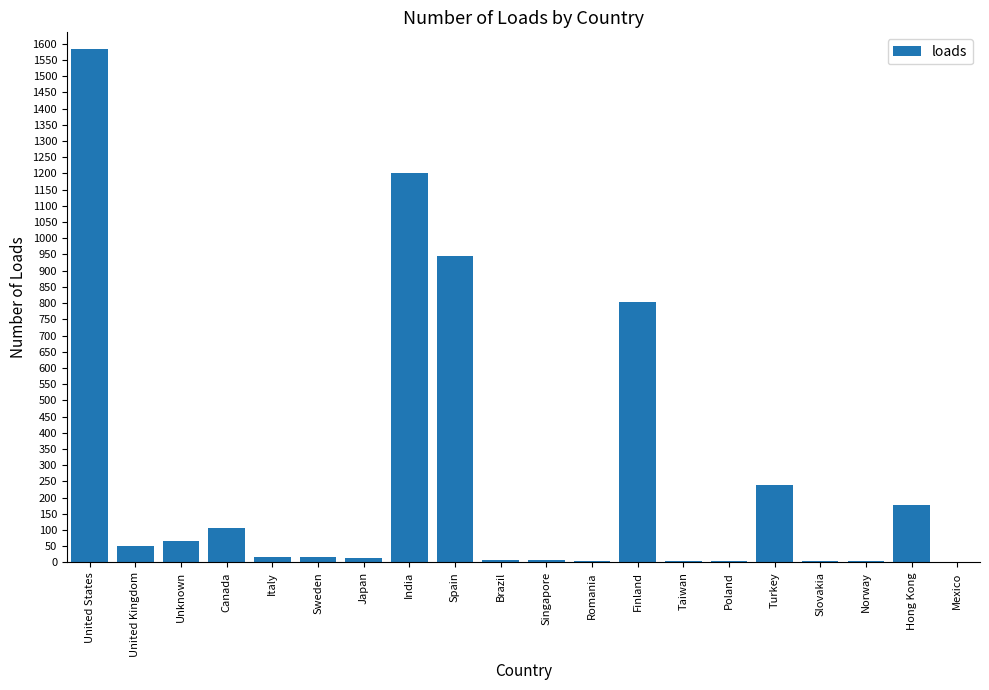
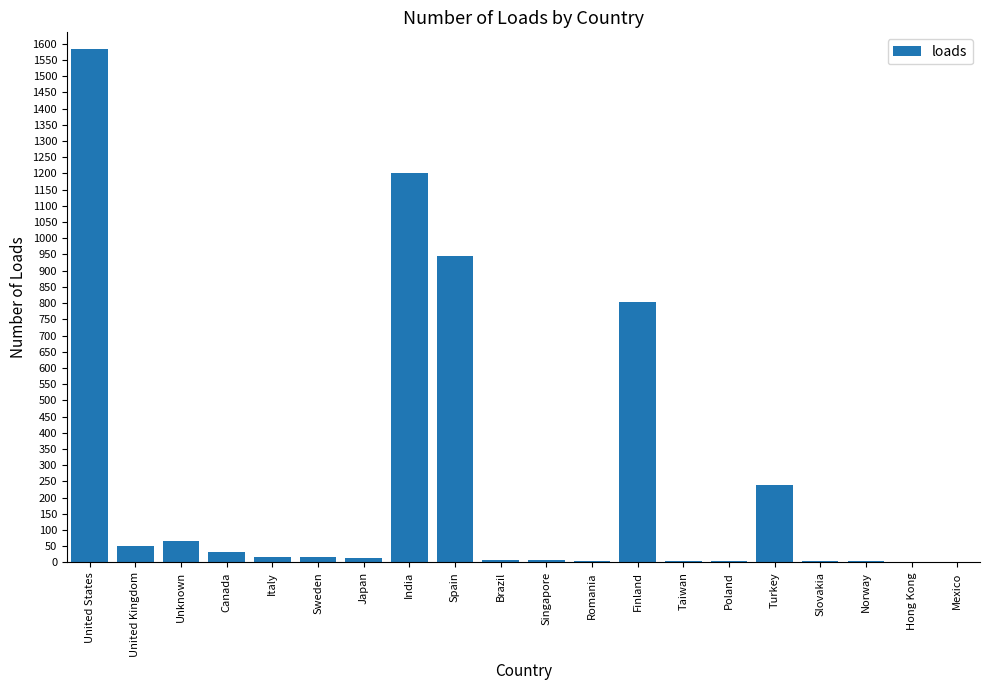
Canada: 110 -> 30
Hong Kong: 180 -> 0
